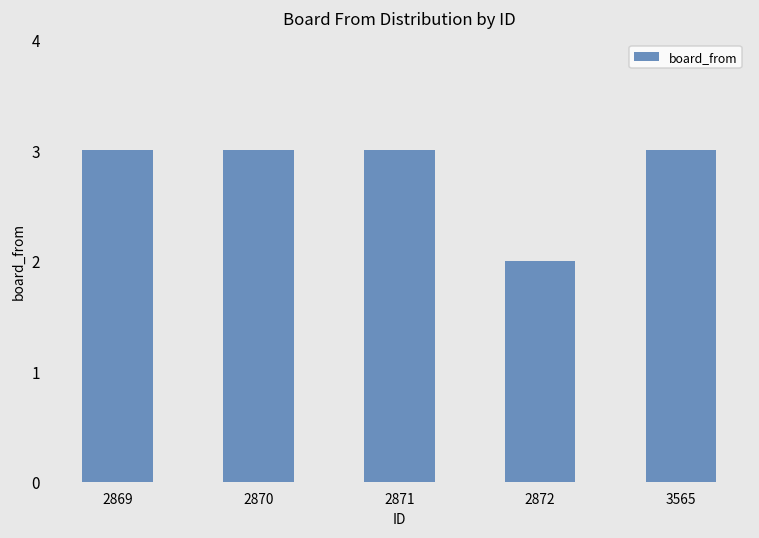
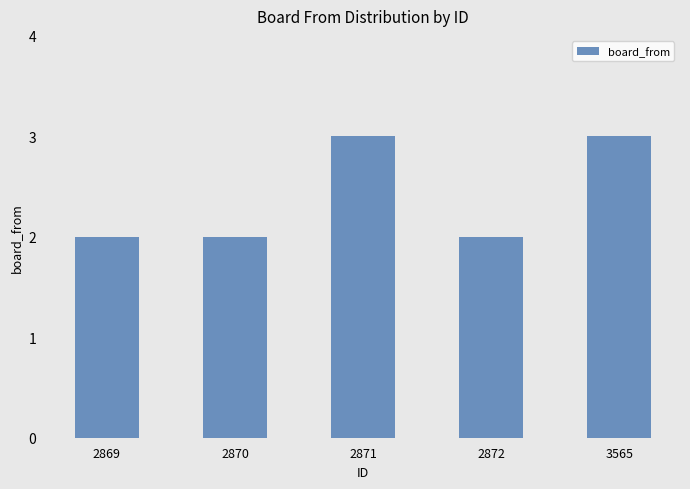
2869: 3 -> 2
2870: 3 -> 2
